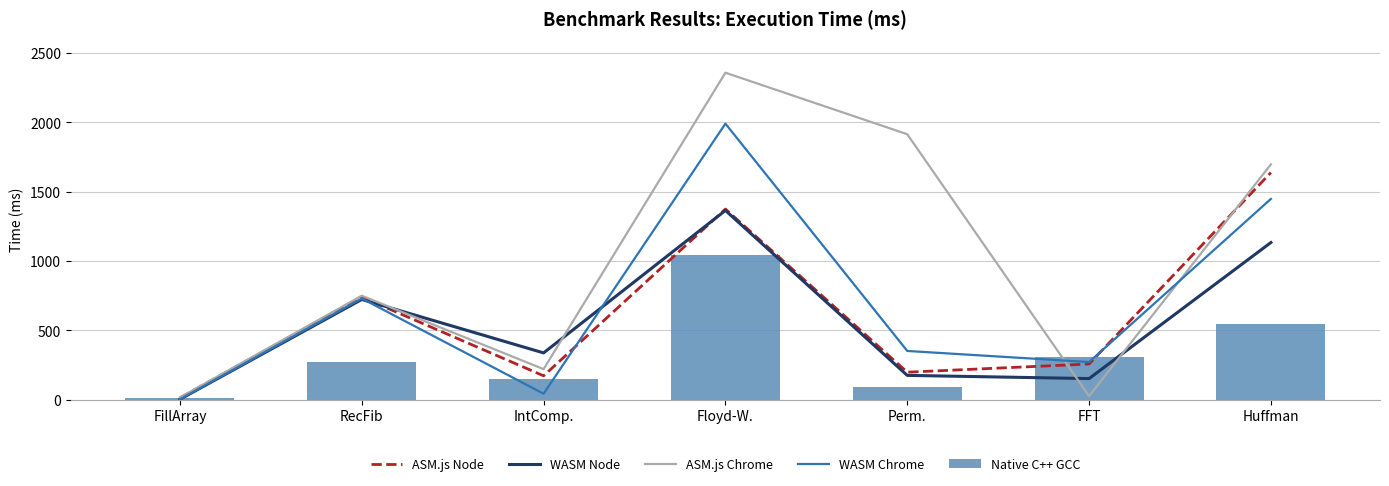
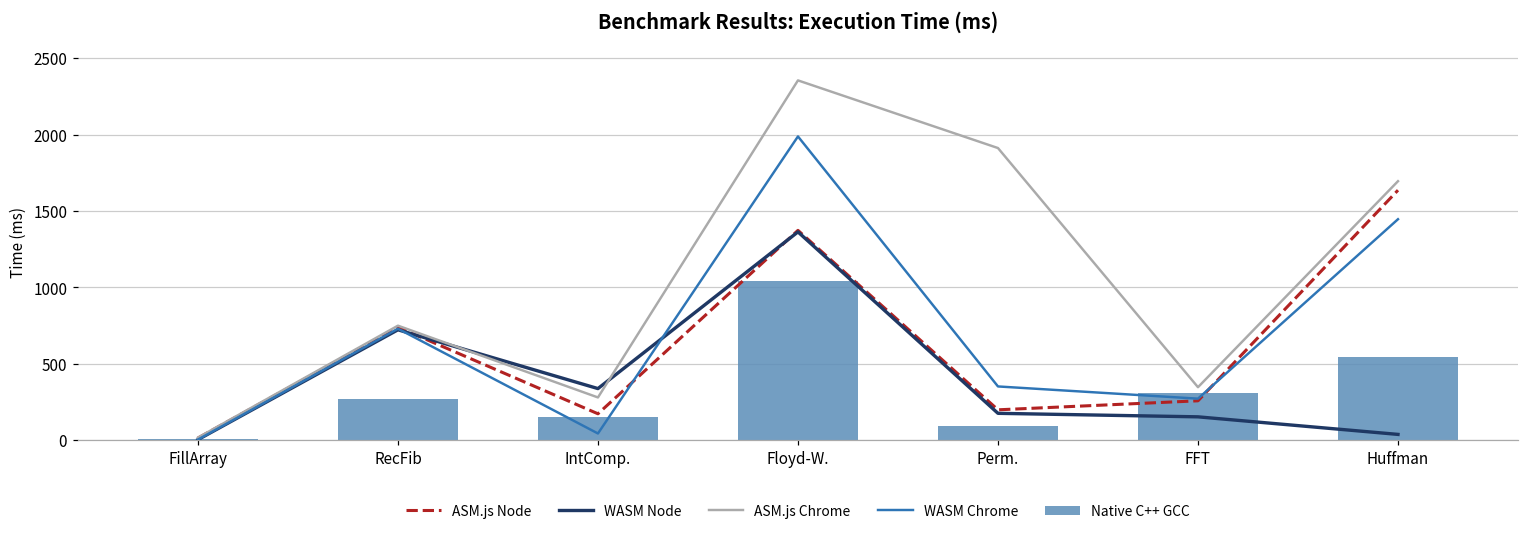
ASM.js Chrome, IntComp.: 220 -> 280
ASM.js Chrome, FFT: 30 -> 350
WASM Node, Huffman: 1130 -> 40
